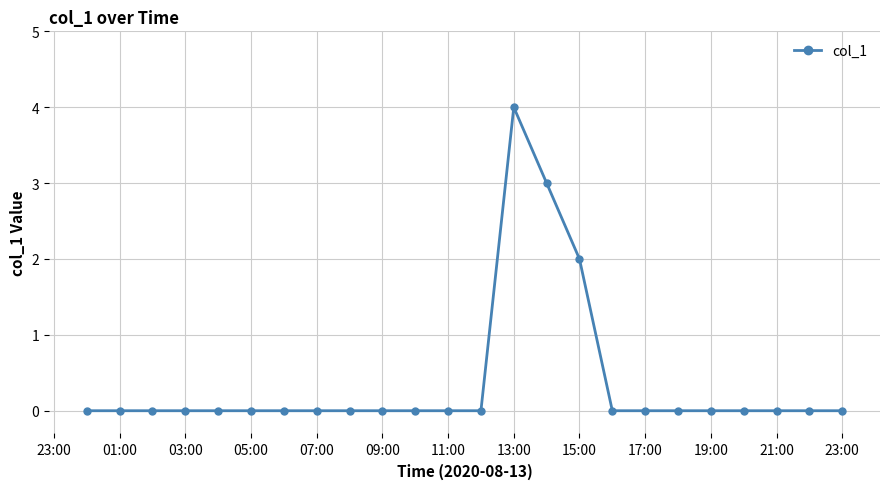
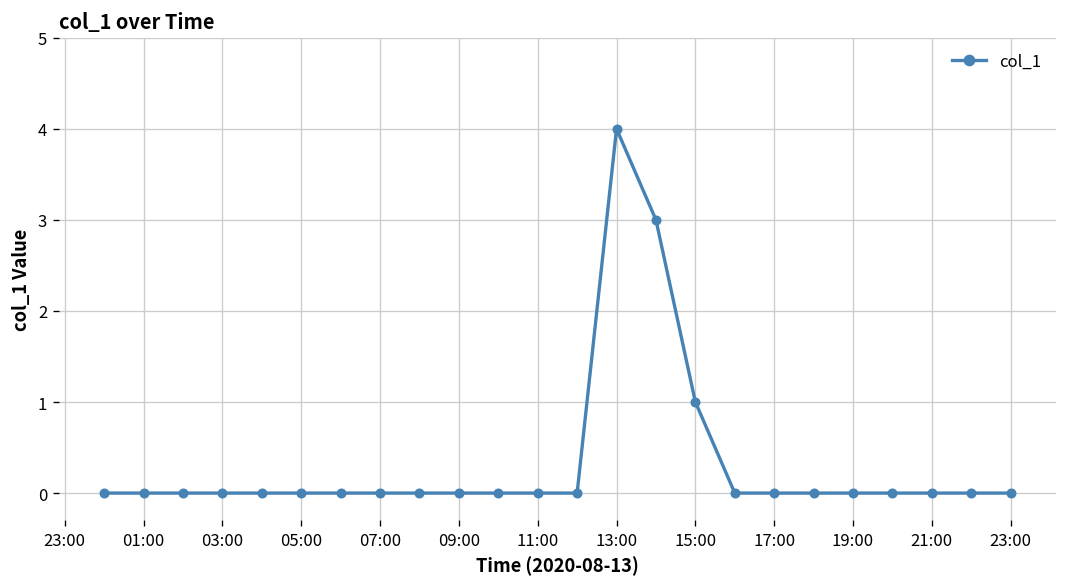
15:00: 2 -> 1
